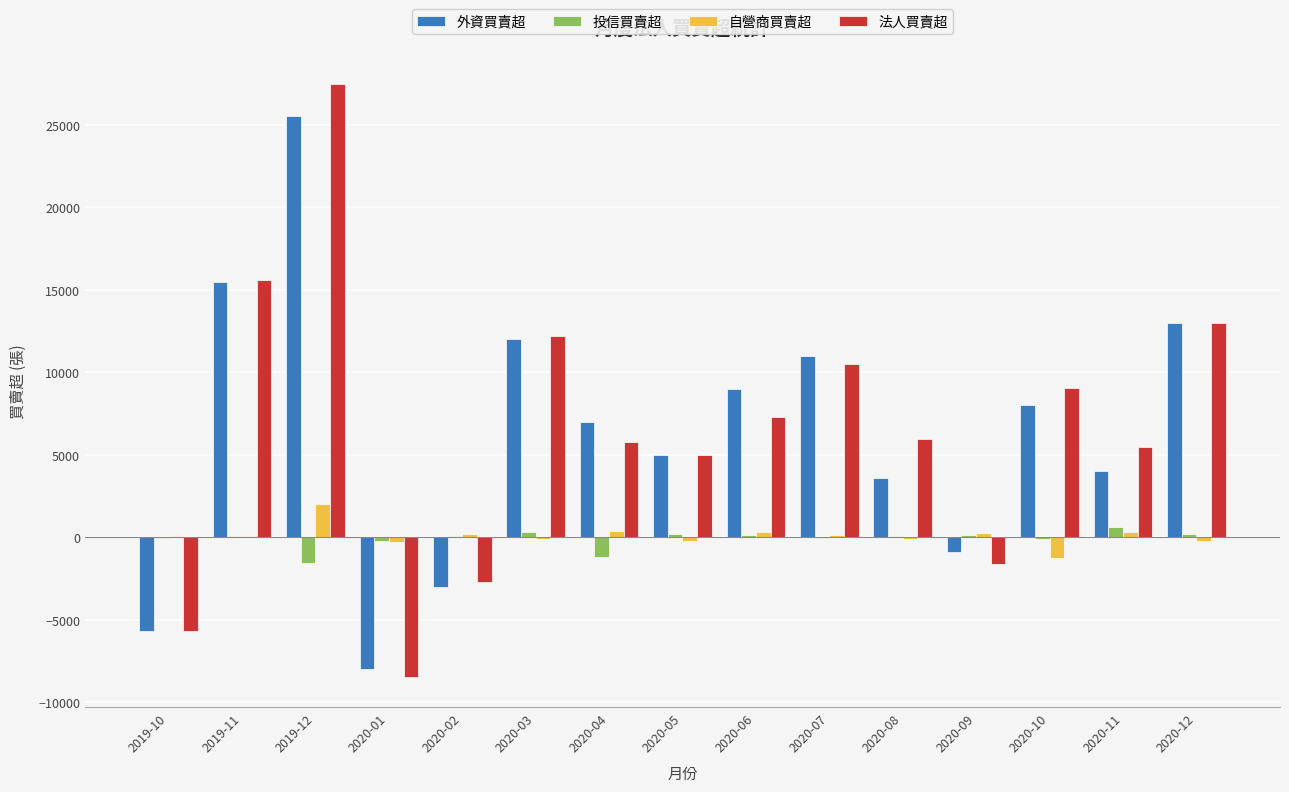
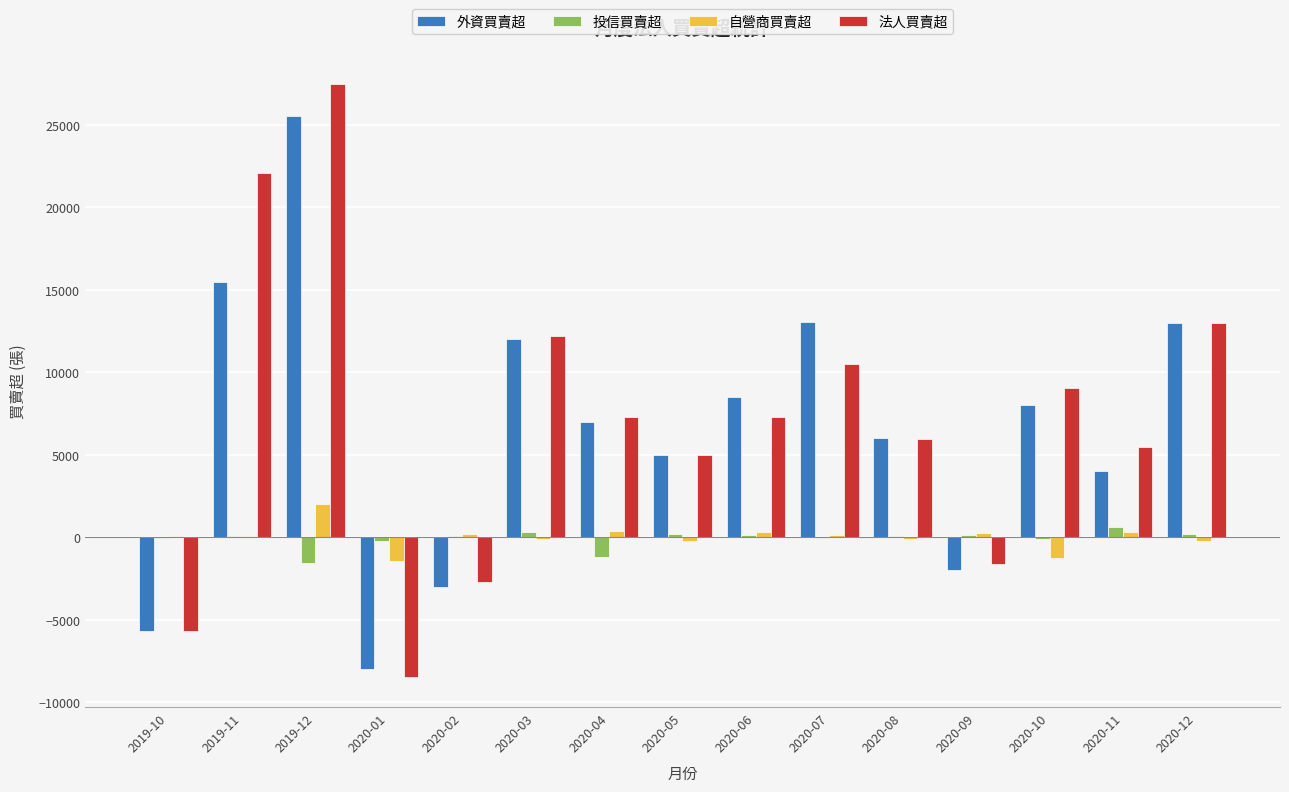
法人買賣超, 2019-11: 15600 -> 22100
自營商買賣超, 2020-01: -300 -> -1400
法人買賣超, 2020-04: 5800 -> 7300
外資買賣超, 2020-06: 9000 -> 8500
外資買賣超, 2020-07: 11000 -> 13000
外資買賣超, 2020-08: 3600 -> 6000
外資買賣超, 2020-09: -900 -> -2000
